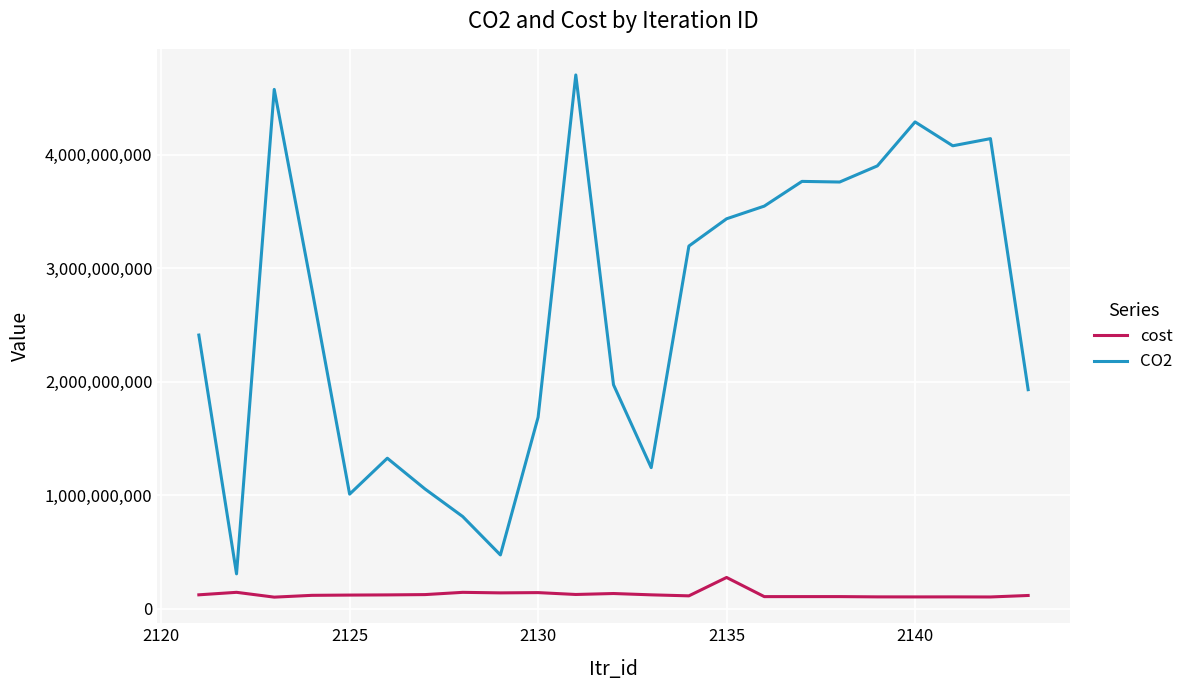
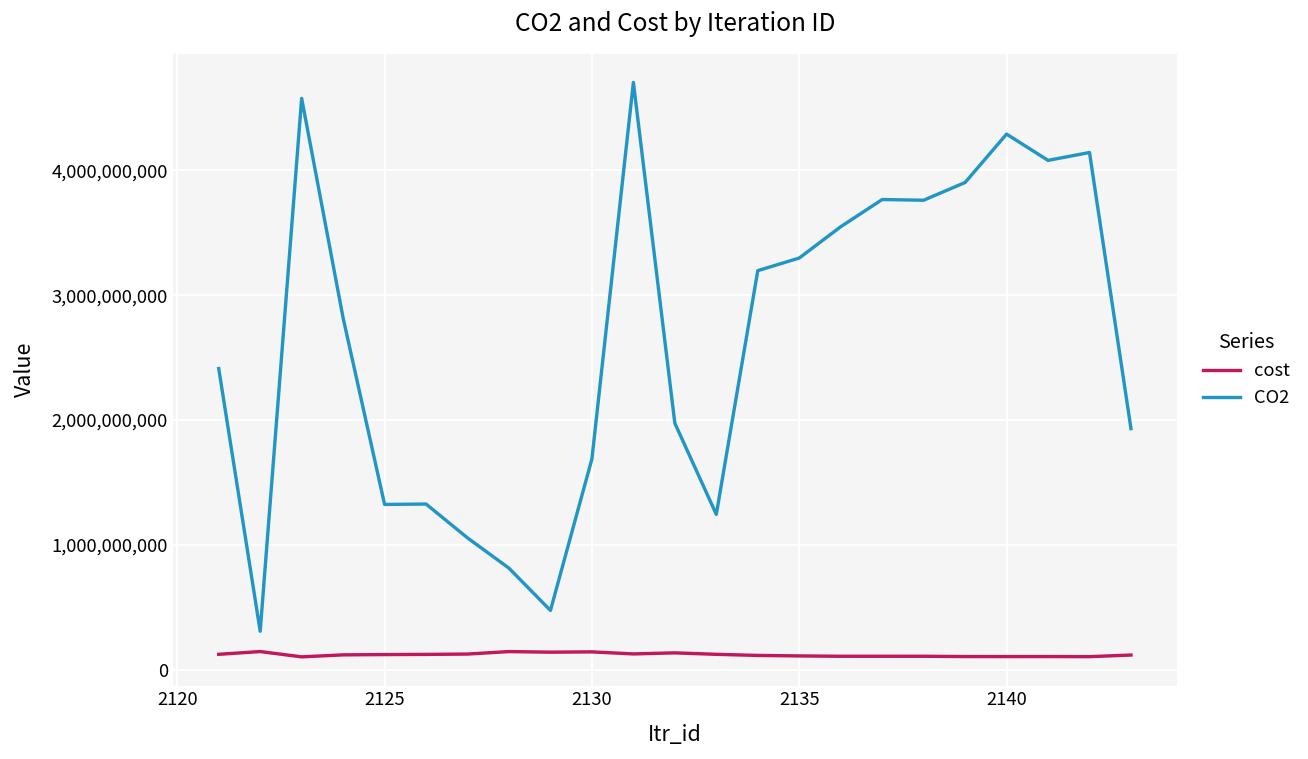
CO2, 2125: 1,010,000,000 -> 1,320,000,000
cost, 2135: 280,000,000 -> 110,000,000
CO2, 2135: 3,440,000,000 -> 3,300,000,000
